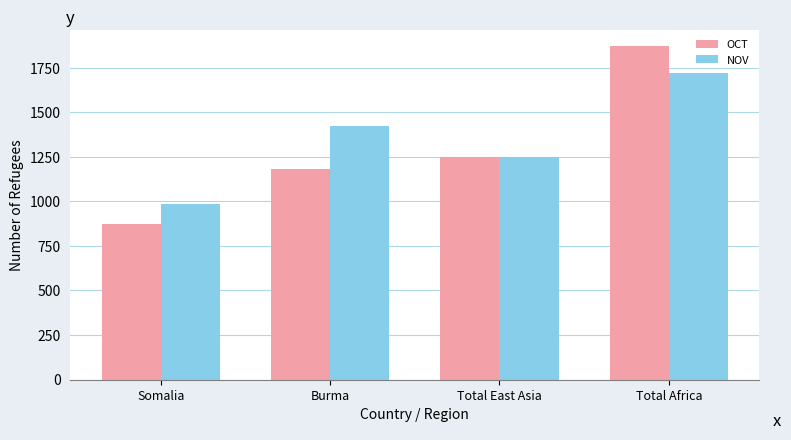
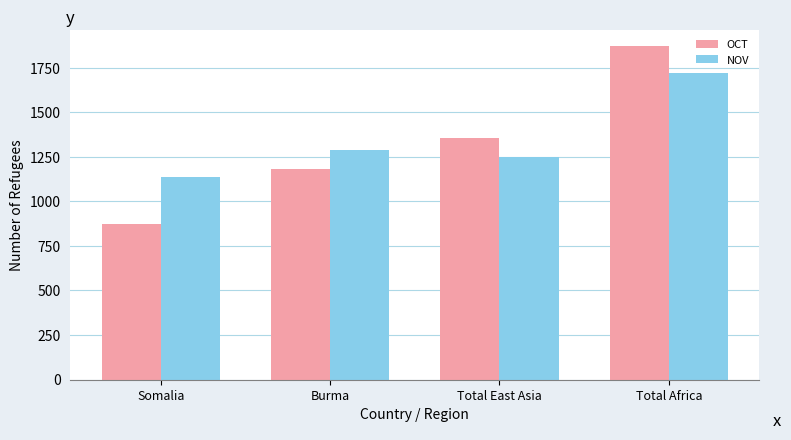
NOV, Somalia: 990 -> 1140
NOV, Burma: 1420 -> 1290
OCT, Total East Asia: 1250 -> 1350
